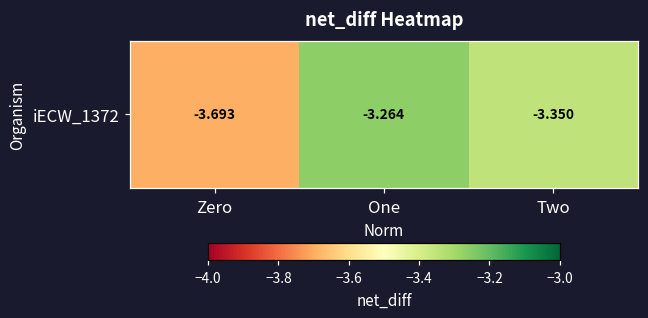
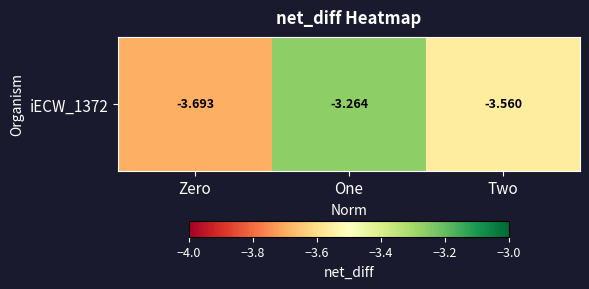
iECW_1372, Two: -3.350 -> -3.560
